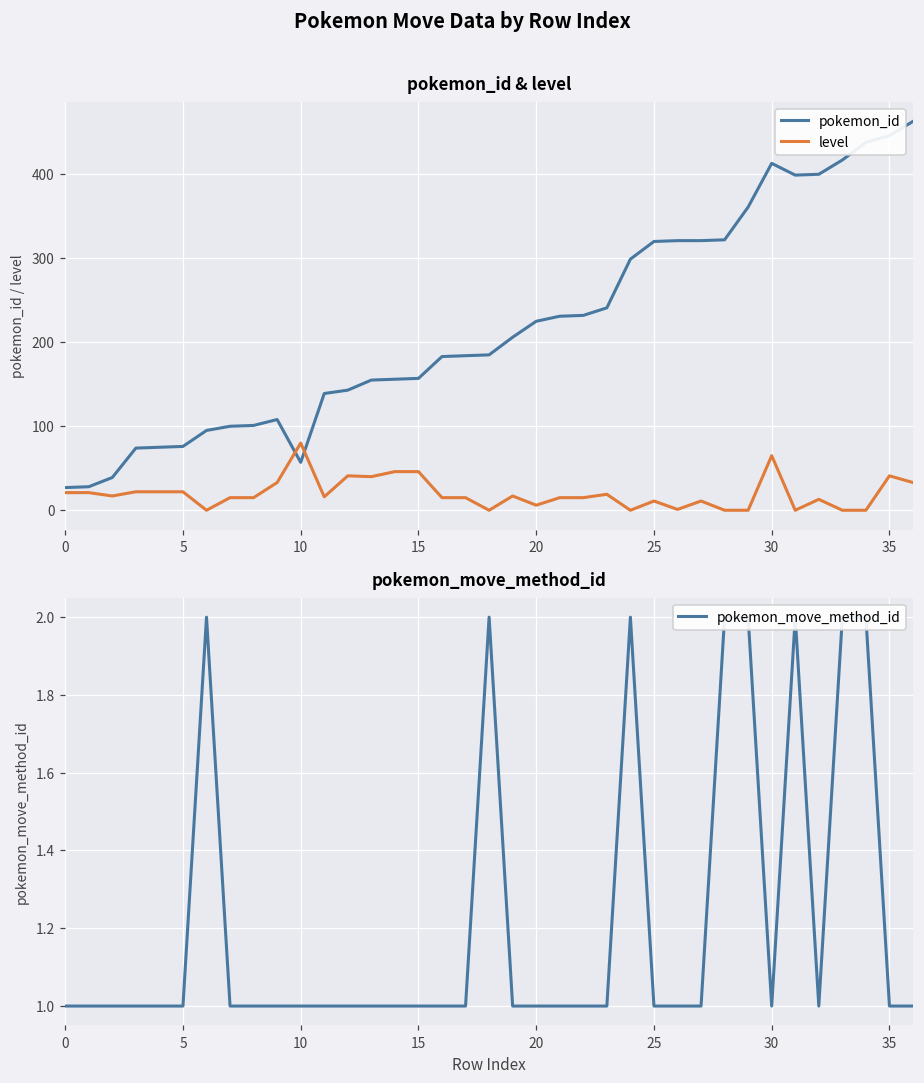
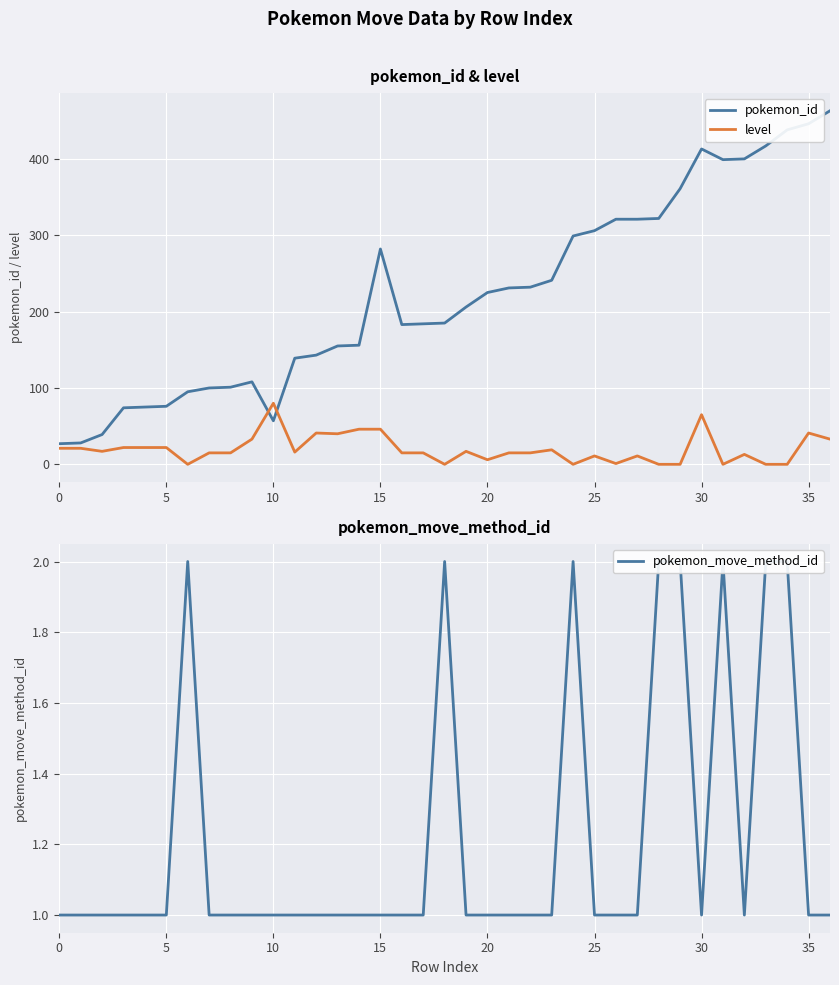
pokemon_id & level, pokemon_id, 15: 160 -> 280
pokemon_id & level, pokemon_id, 25: 320 -> 310
